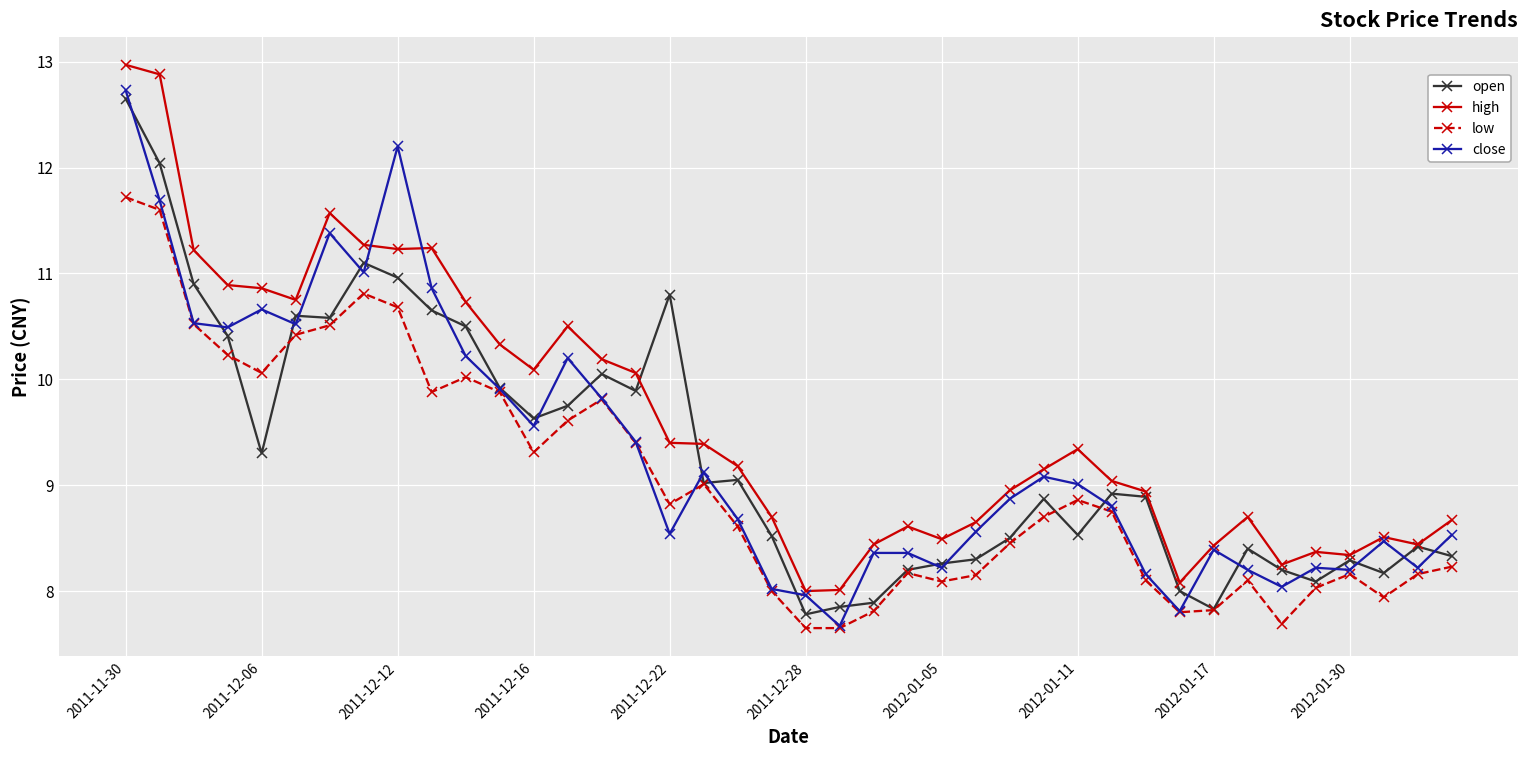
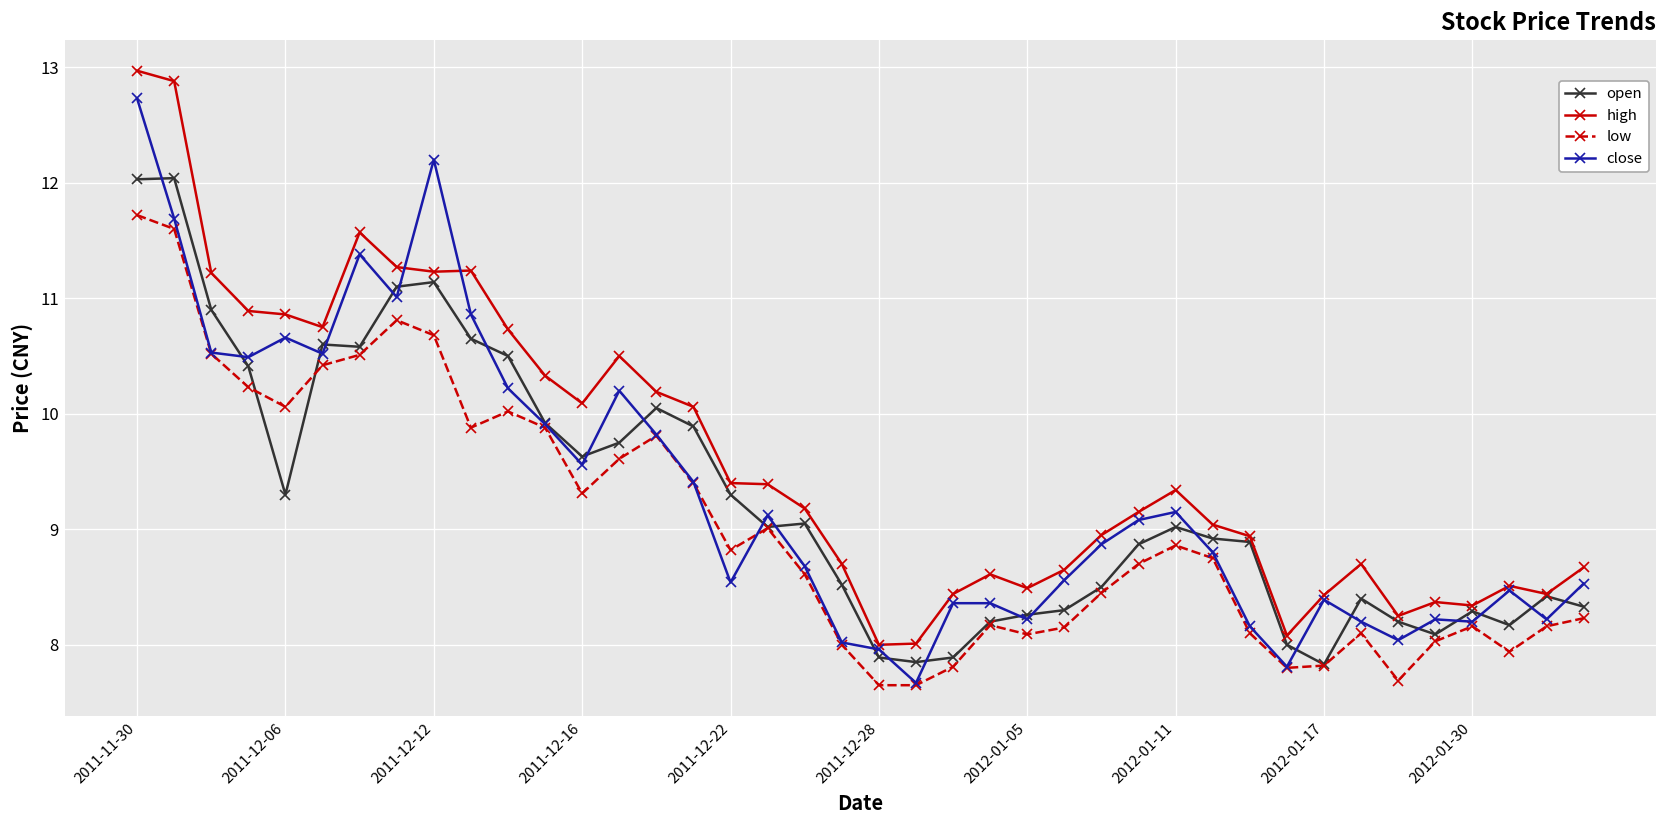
open, 2011-11-30: 12.7 -> 12.0
open, 2011-12-12: 11.0 -> 11.1
open, 2011-12-22: 10.8 -> 9.3
open, 2011-12-28: 7.8 -> 7.9
open, 2012-01-11: 8.5 -> 9.0
close, 2012-01-11: 9.0 -> 9.2
